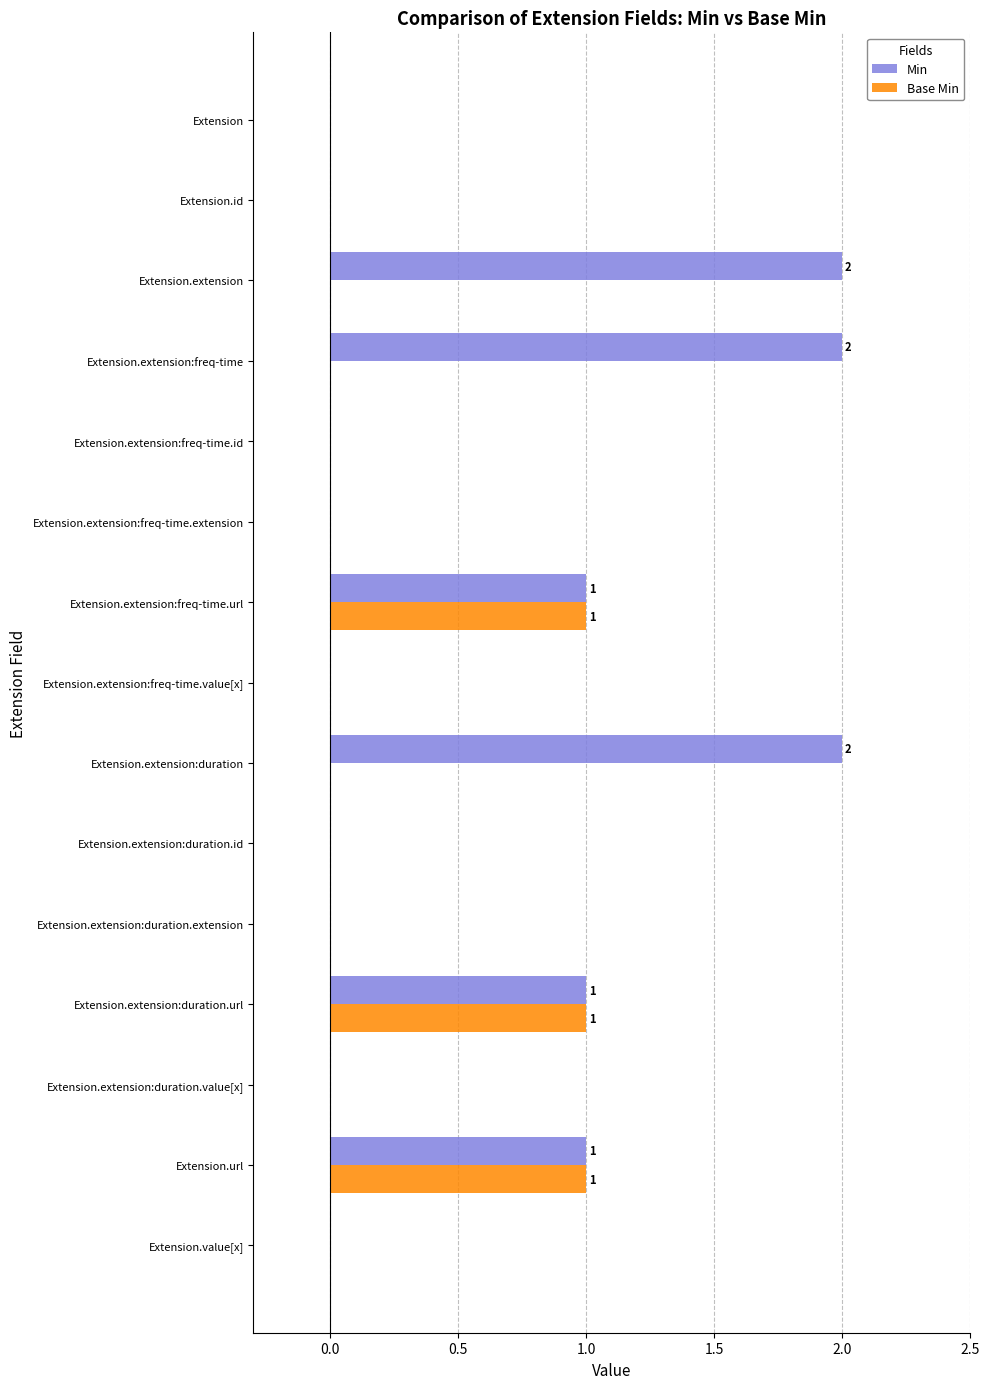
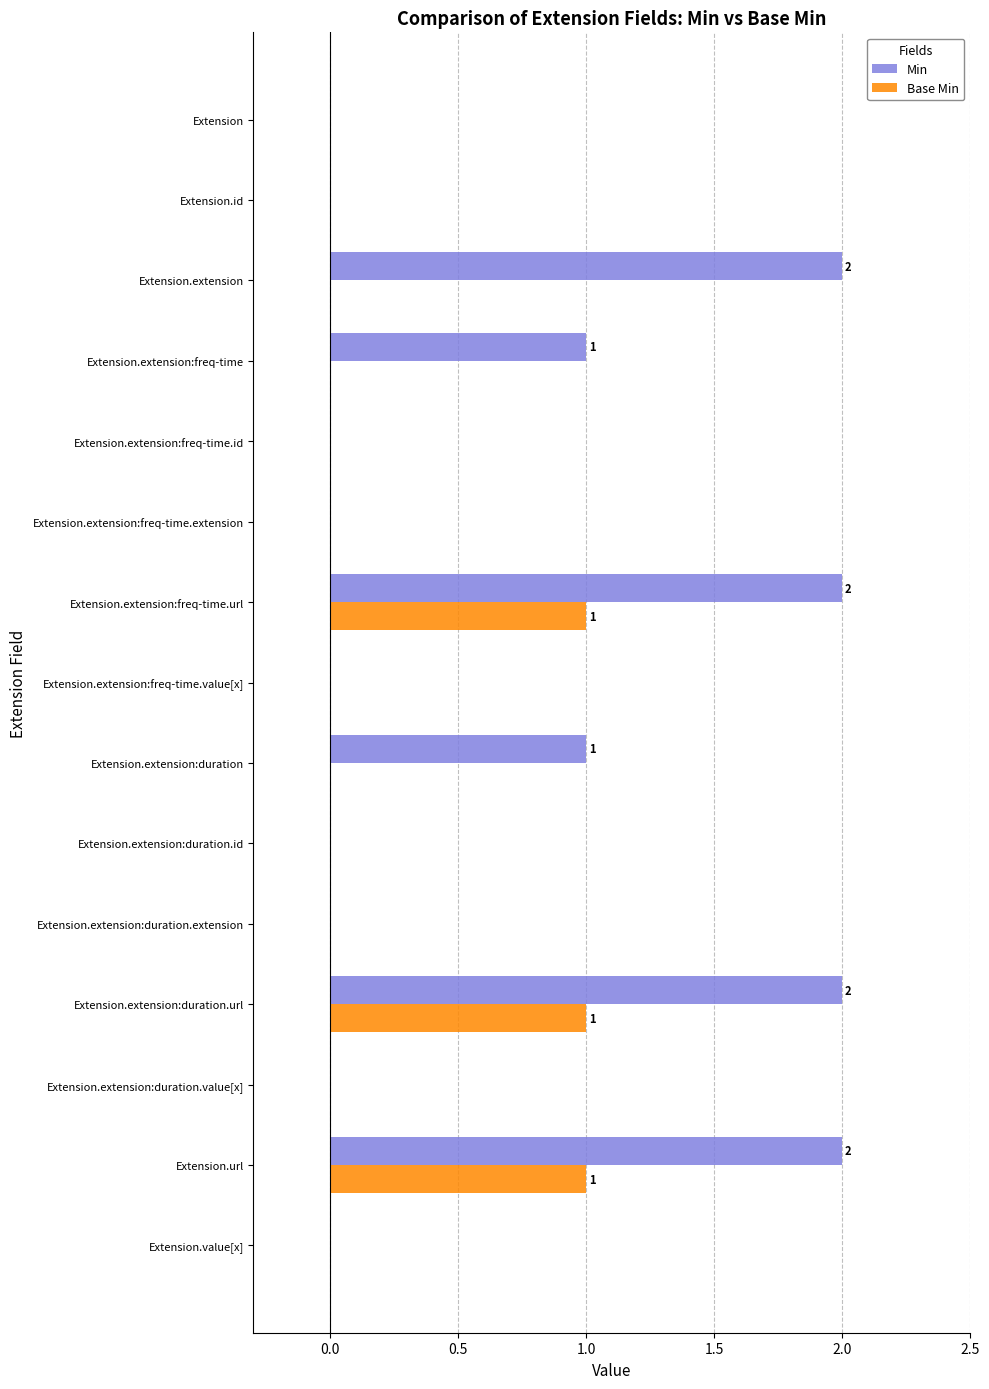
Min, Extension.extension:freq-time: 2 -> 1
Min, Extension.extension:freq-time.url: 1 -> 2
Min, Extension.extension:duration: 2 -> 1
Min, Extension.extension:duration.url: 1 -> 2
Min, Extension.url: 1 -> 2
